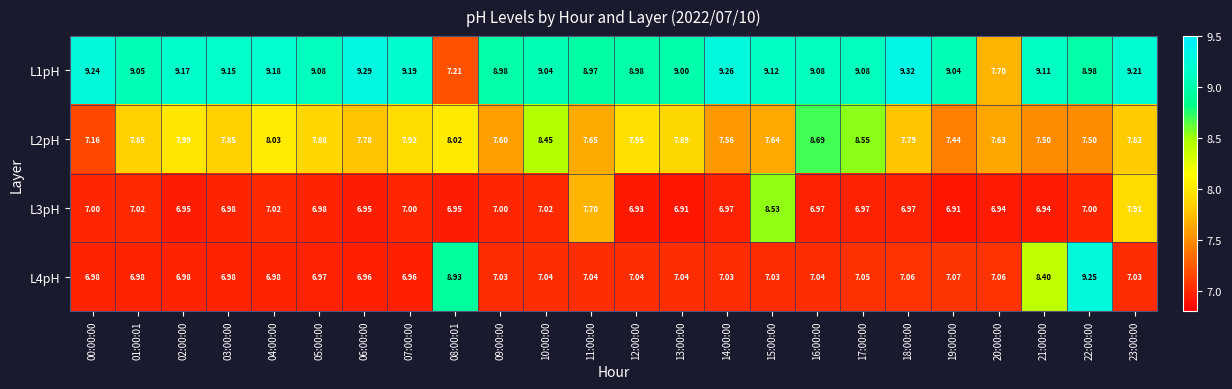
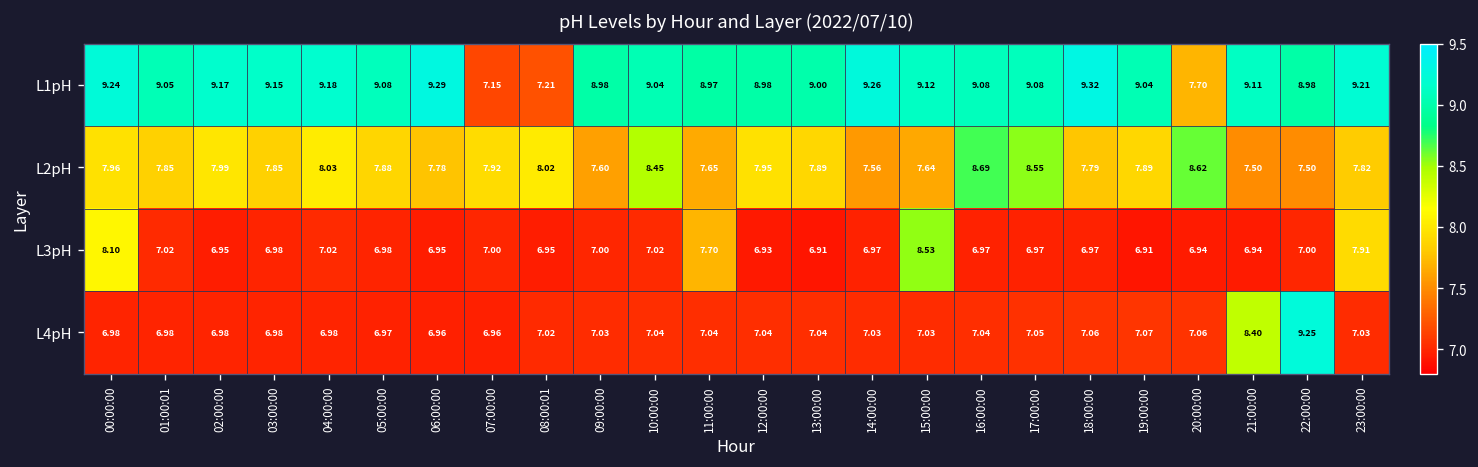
L1pH, 07:00:00: 9.19 -> 7.15
L2pH, 00:00:00: 7.16 -> 7.96
L2pH, 19:00:00: 7.44 -> 7.89
L2pH, 20:00:00: 7.63 -> 8.62
L3pH, 00:00:00: 7.00 -> 8.10
L4pH, 08:00:01: 8.93 -> 7.02
